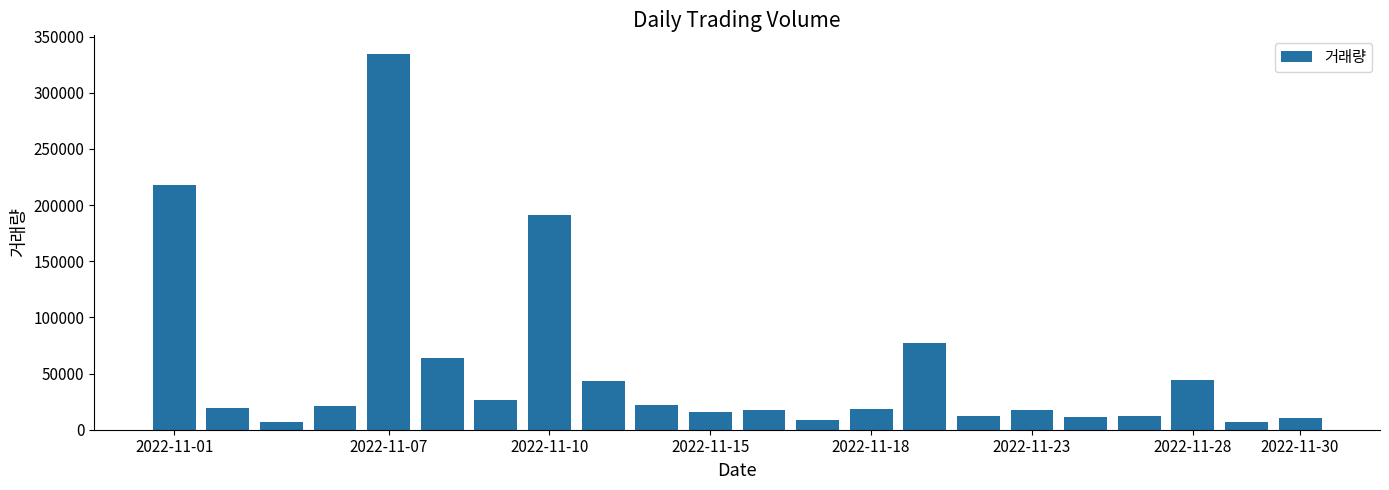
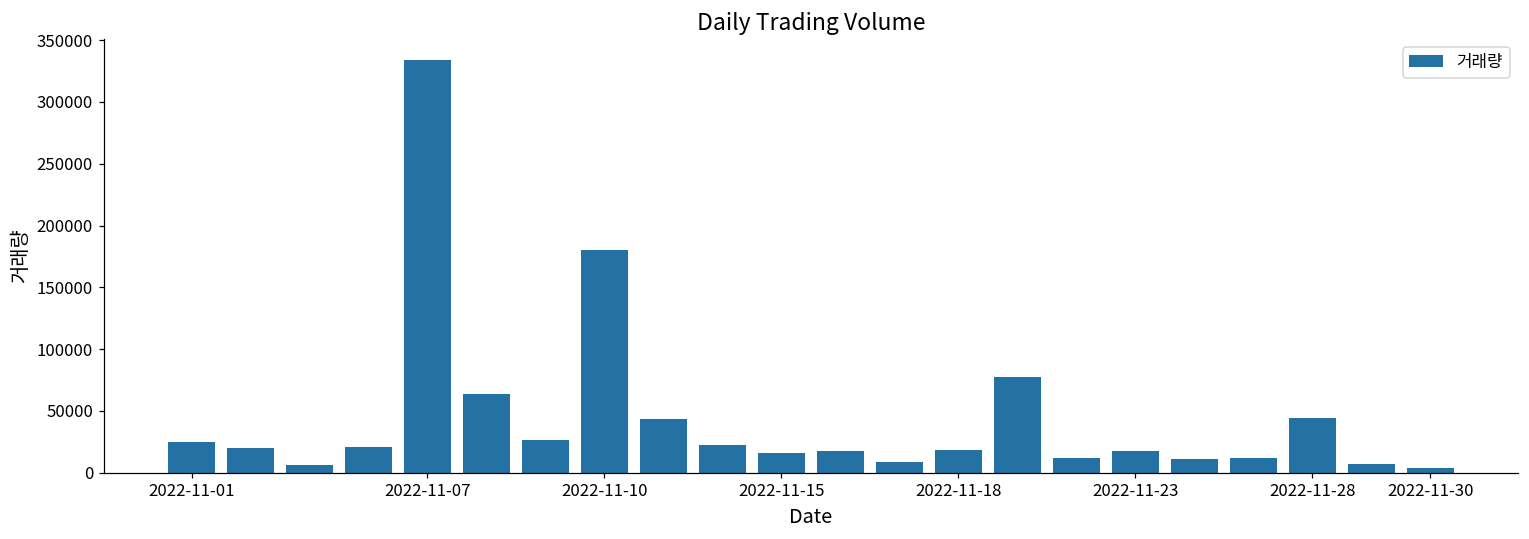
2022-11-01: 217000 -> 24000
2022-11-10: 191000 -> 180000
2022-11-30: 11000 -> 4000
